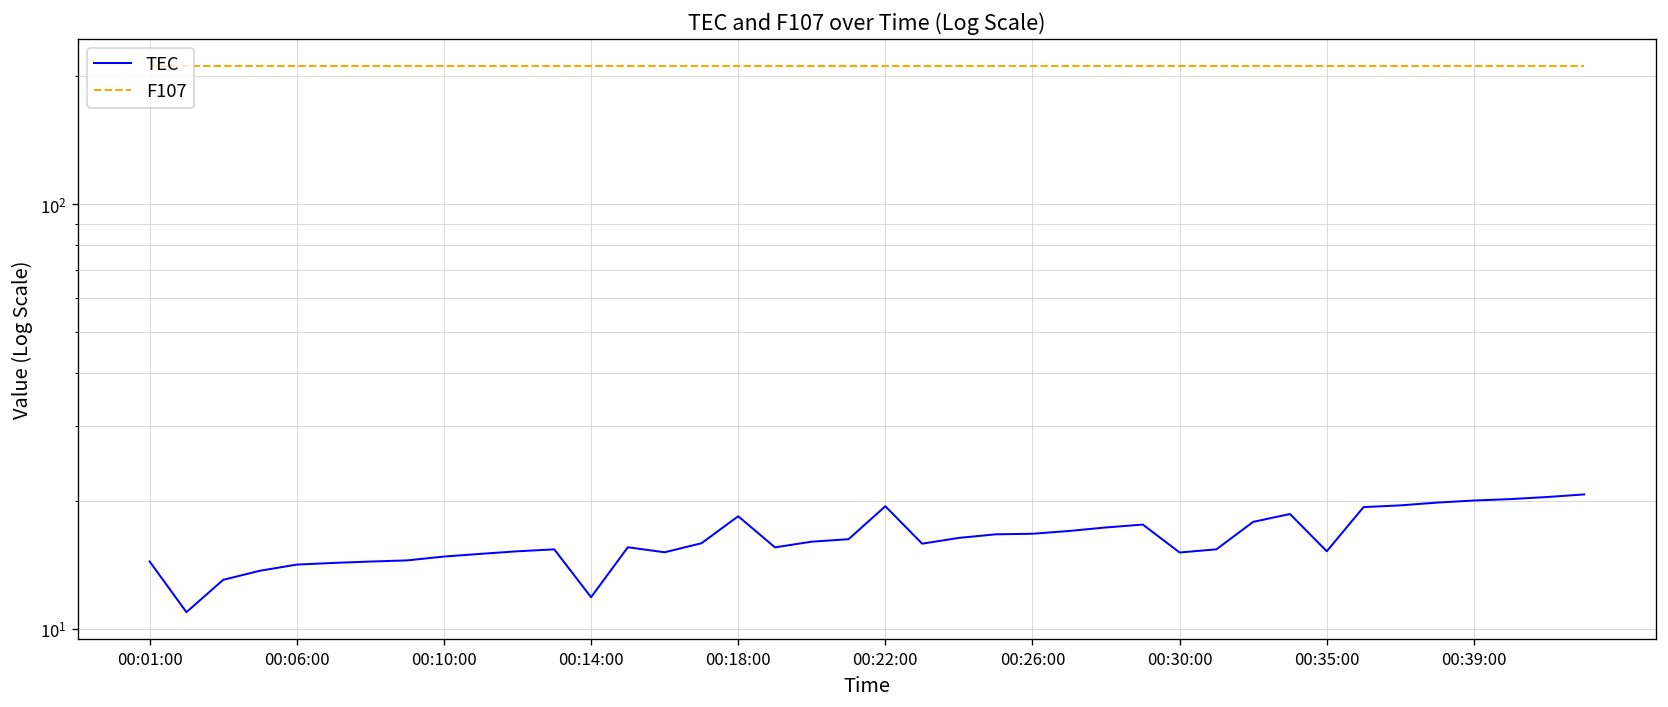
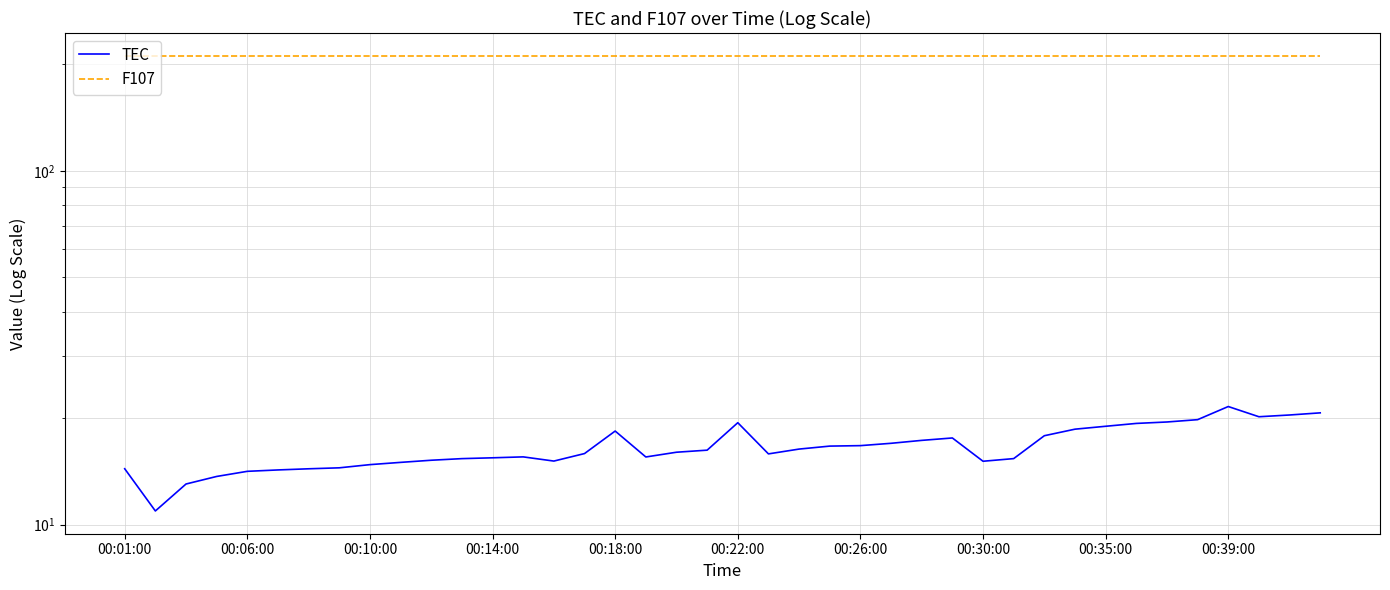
TEC, 00:14:00: 11.9 -> 15
TEC, 00:35:00: 15.2 -> 19
TEC, 00:39:00: 20 -> 22
